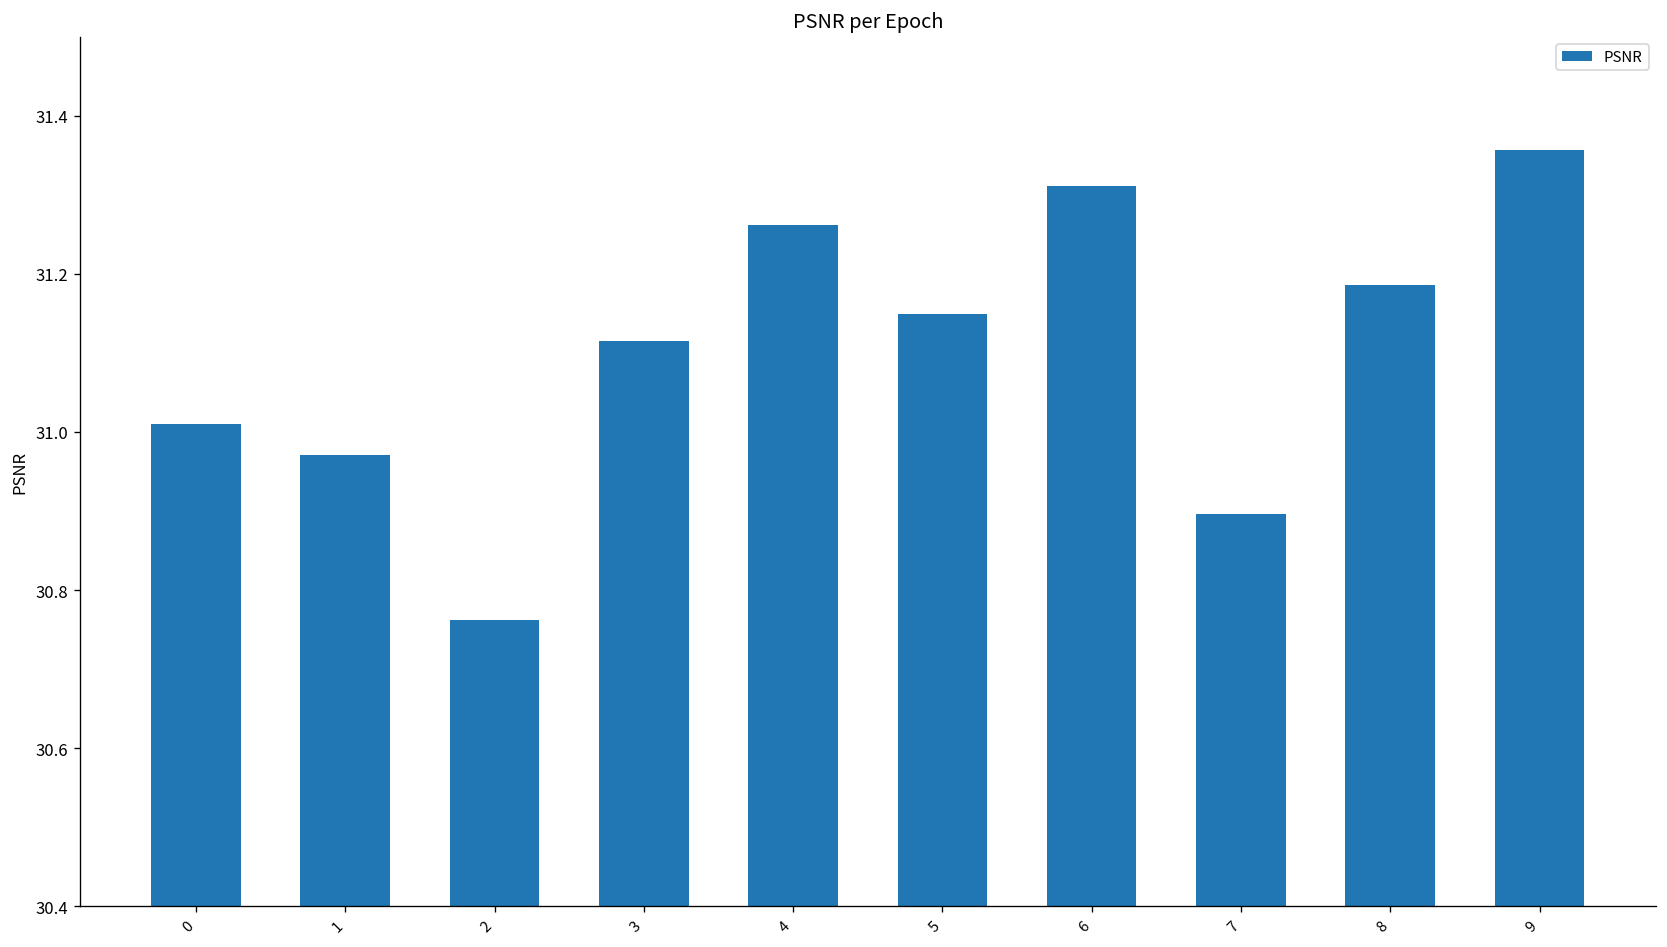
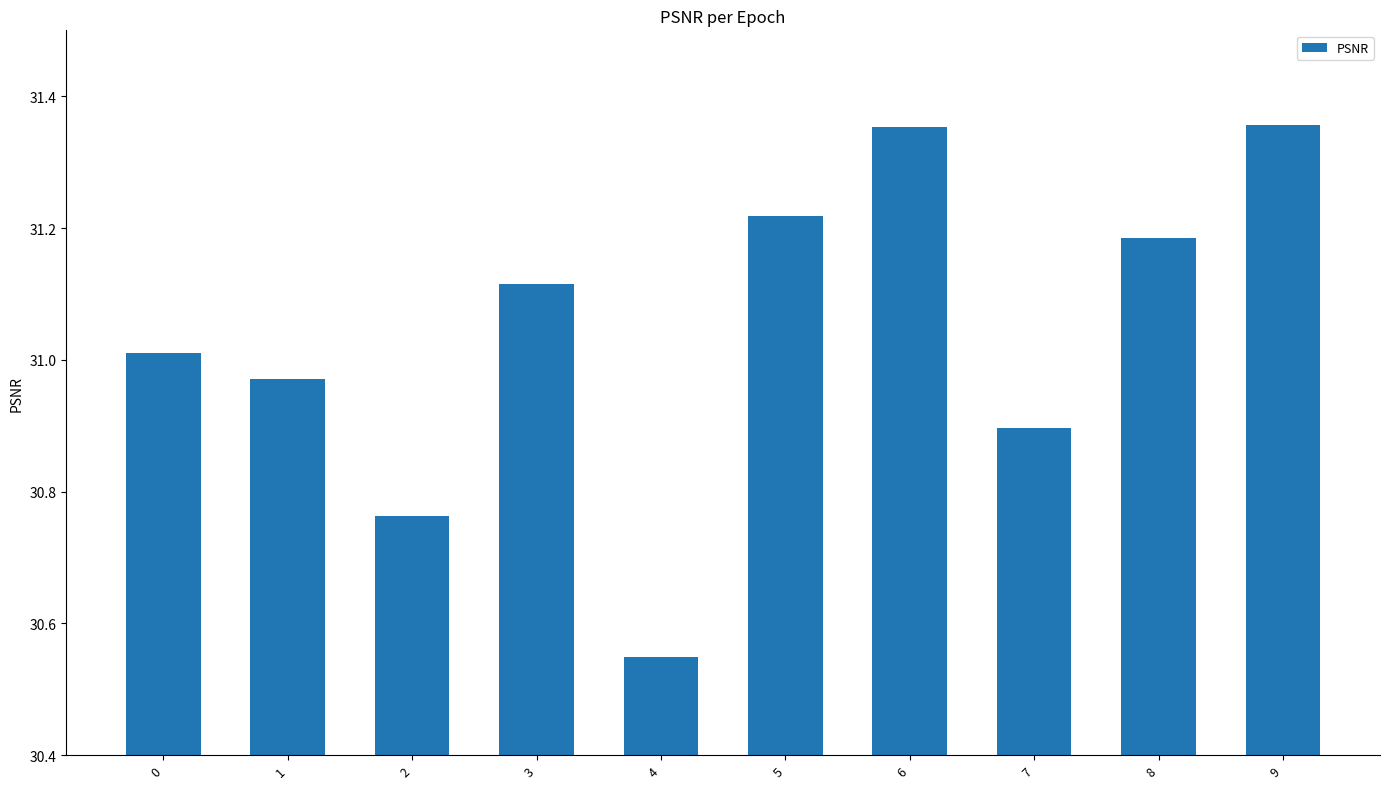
4: 31.26 -> 30.55
5: 31.15 -> 31.22
6: 31.31 -> 31.35
